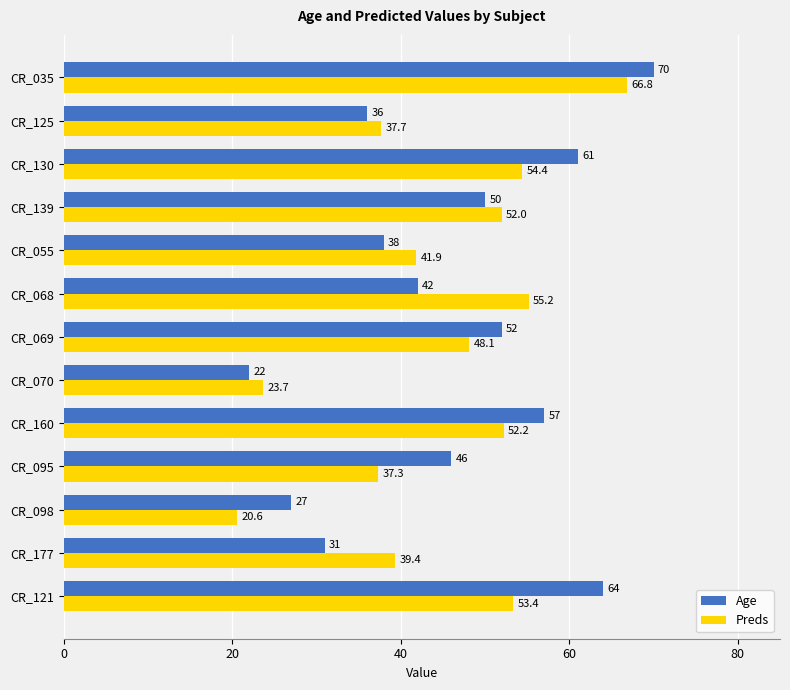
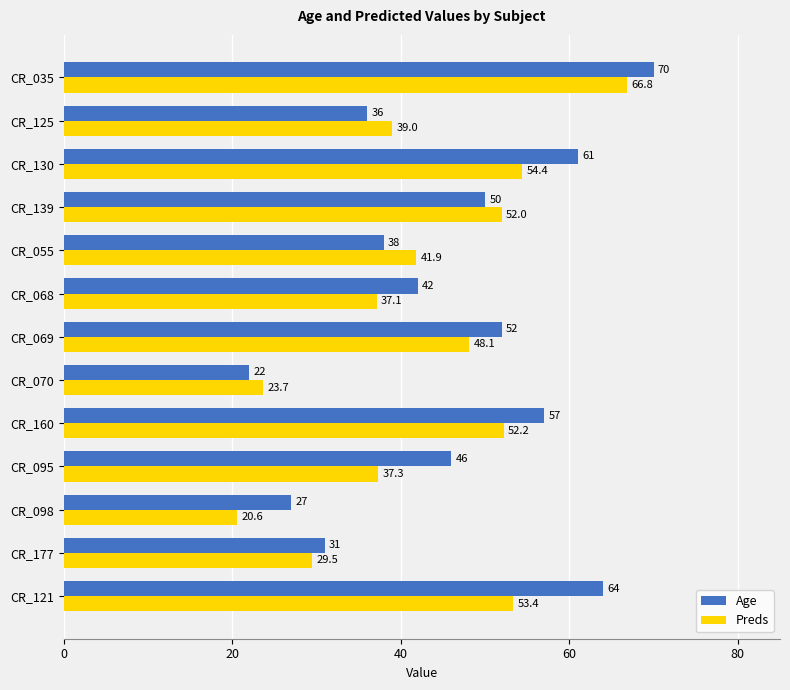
Preds, CR_125: 37.7 -> 39.0
Preds, CR_068: 55.2 -> 37.1
Preds, CR_177: 39.4 -> 29.5
